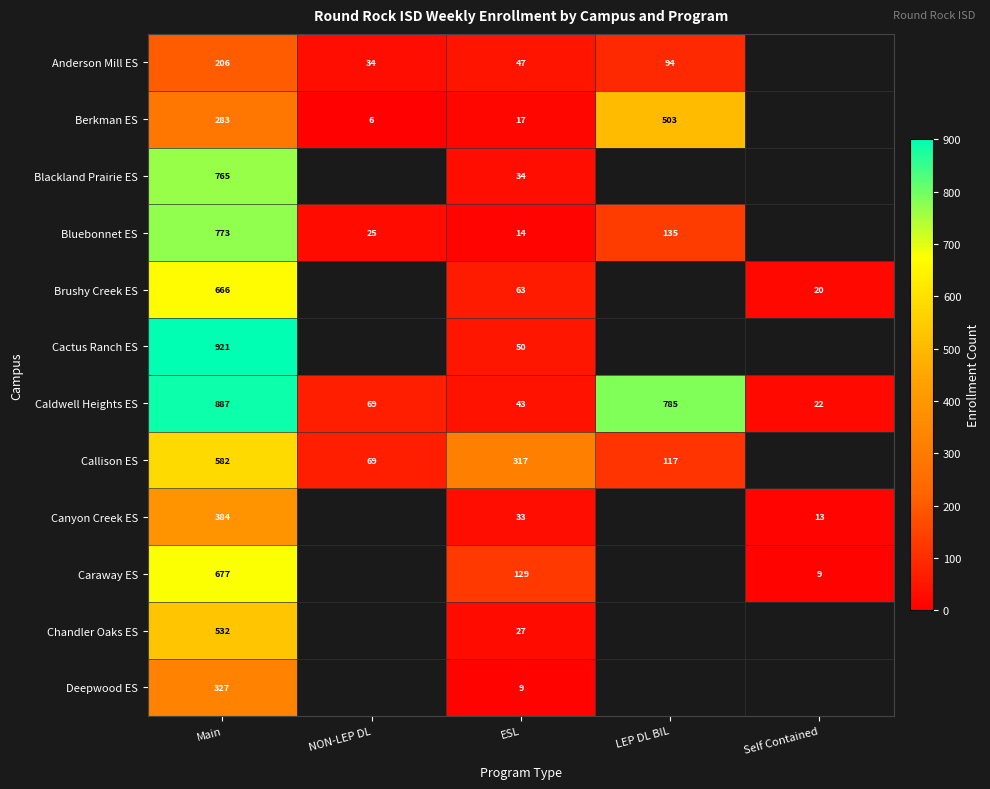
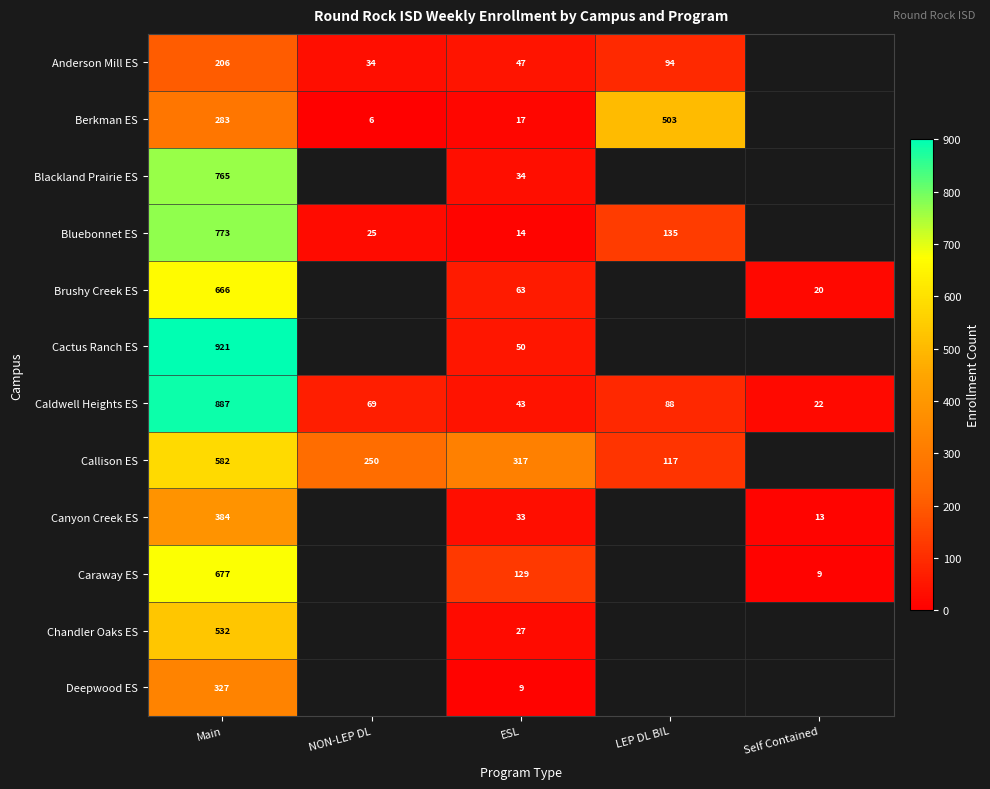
Caldwell Heights ES, LEP DL BIL: 785 -> 88
Callison ES, NON-LEP DL: 69 -> 250
